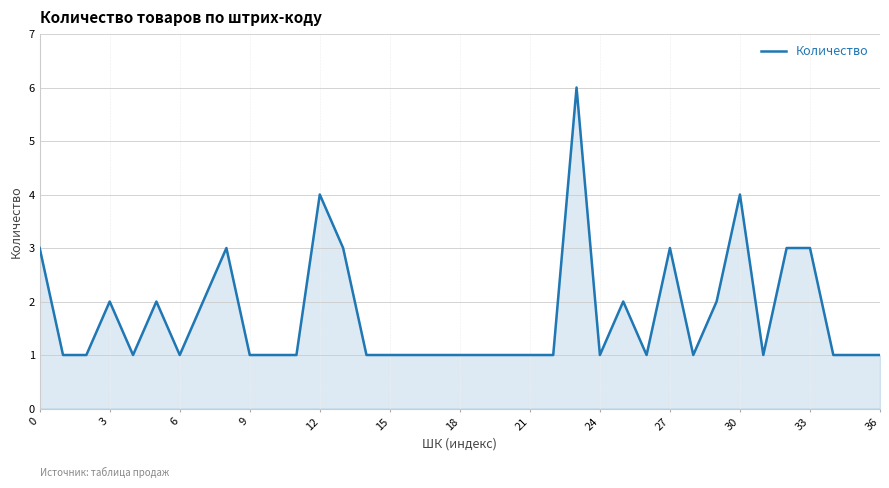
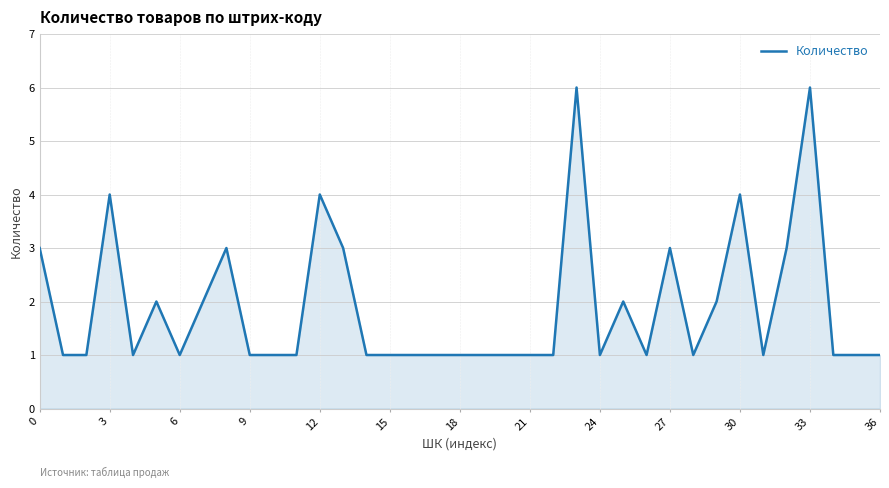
3: 2 -> 4
33: 3 -> 6
